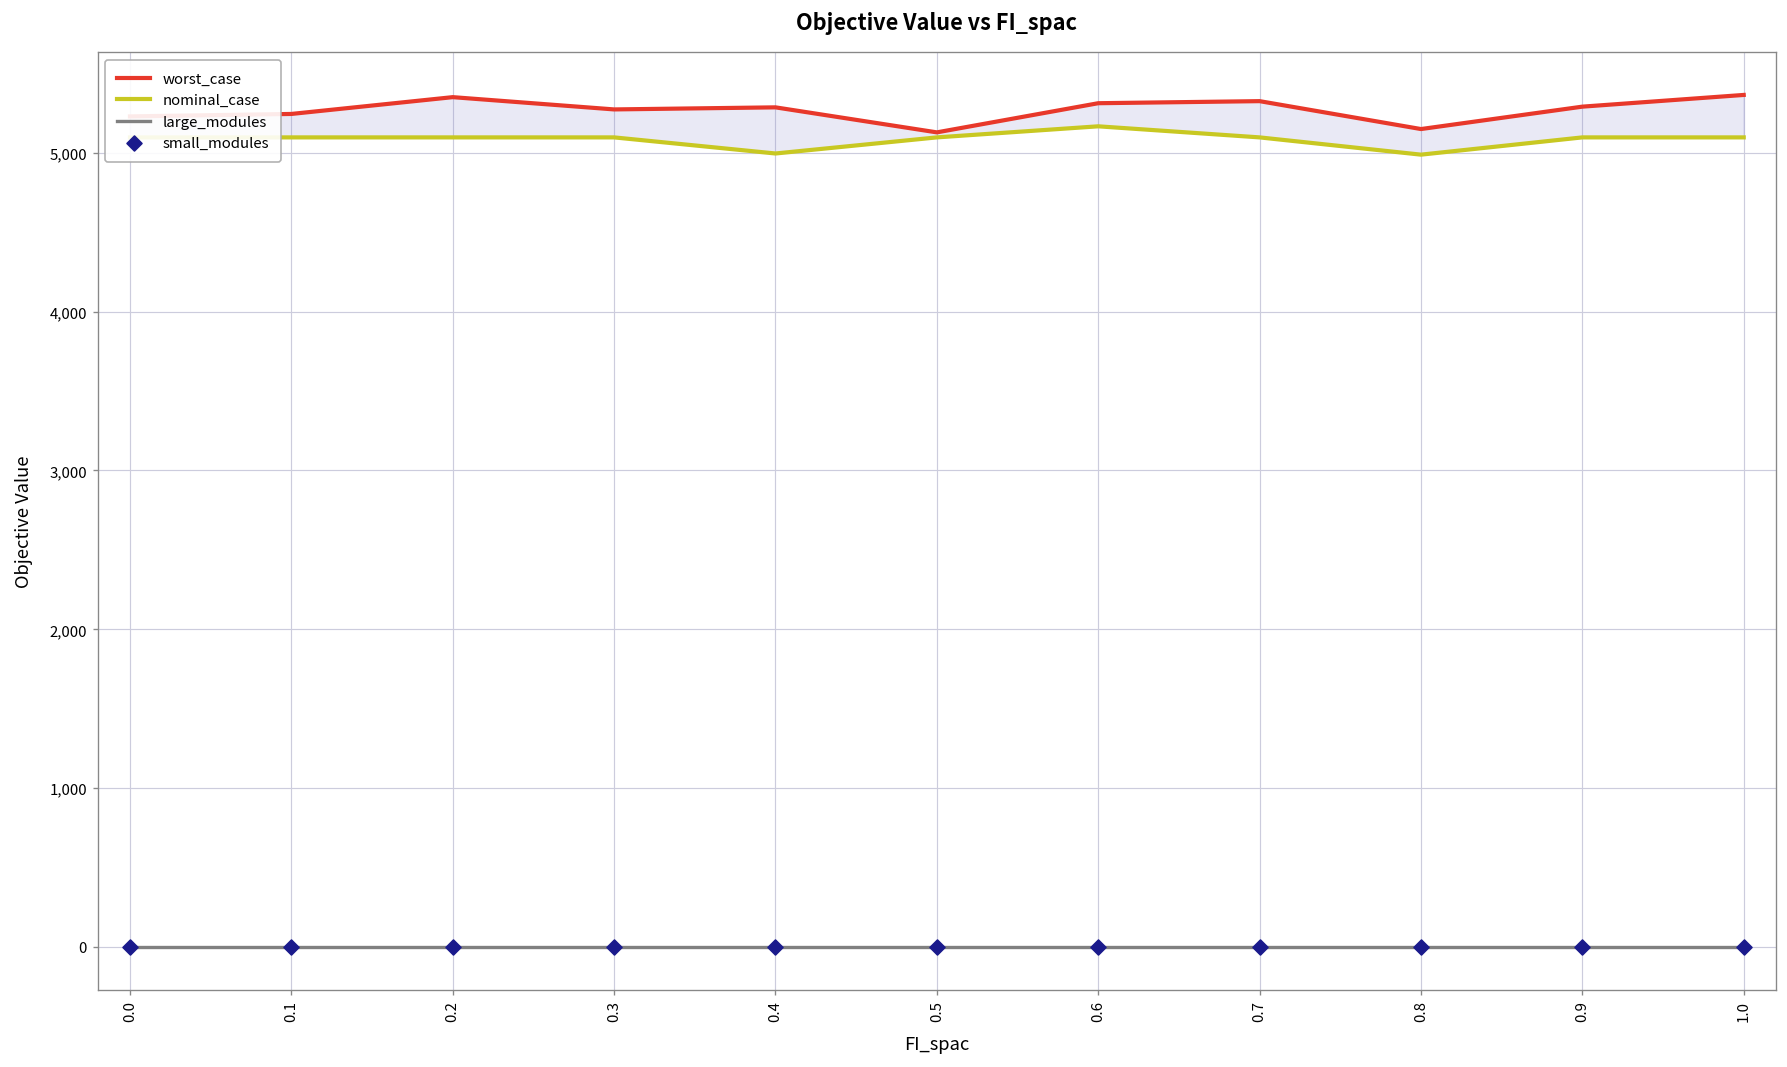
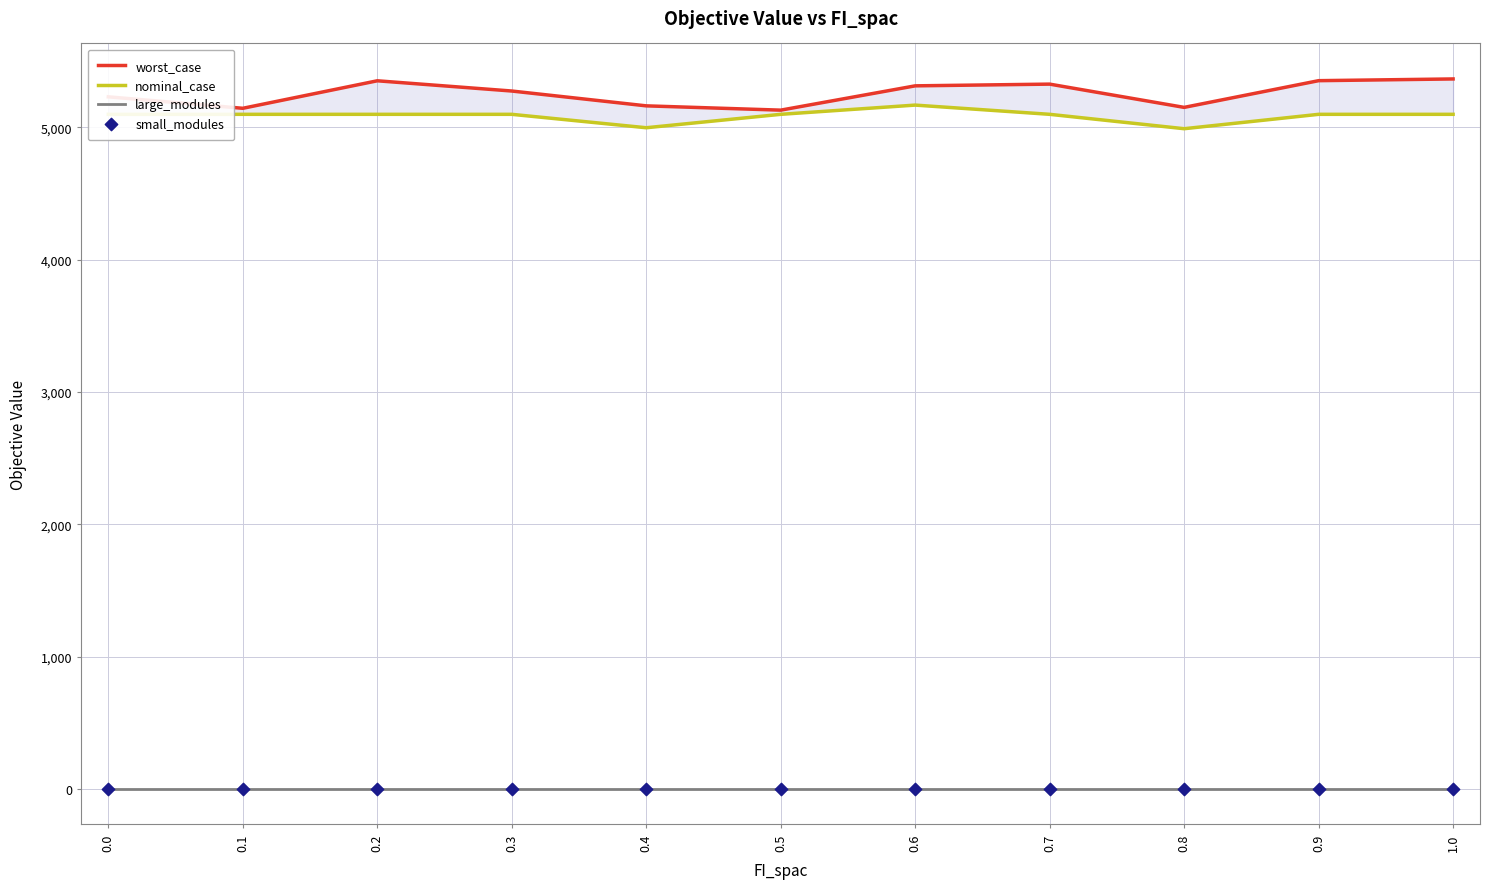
worst_case, 0.1: 5,240 -> 5,140
worst_case, 0.4: 5,290 -> 5,160
worst_case, 0.9: 5,290 -> 5,350
